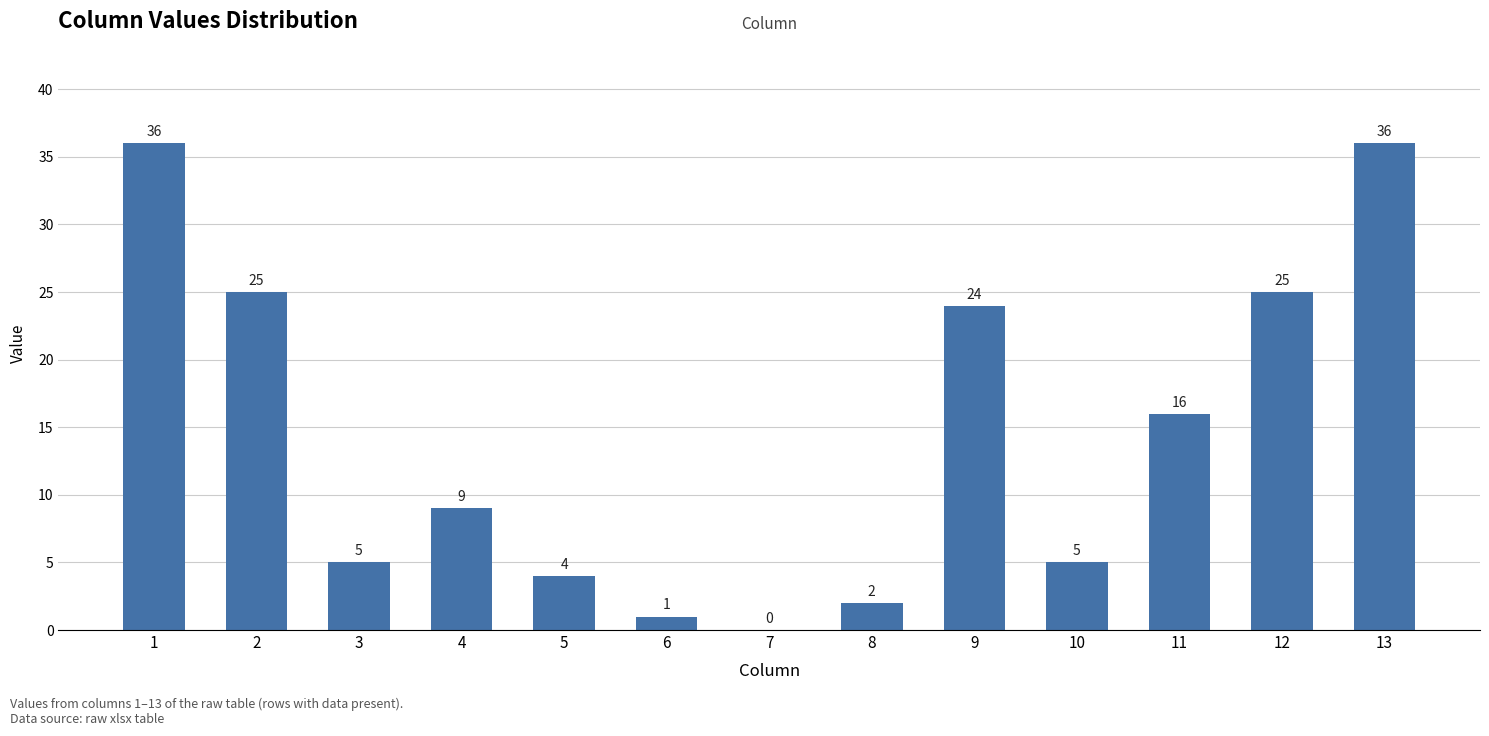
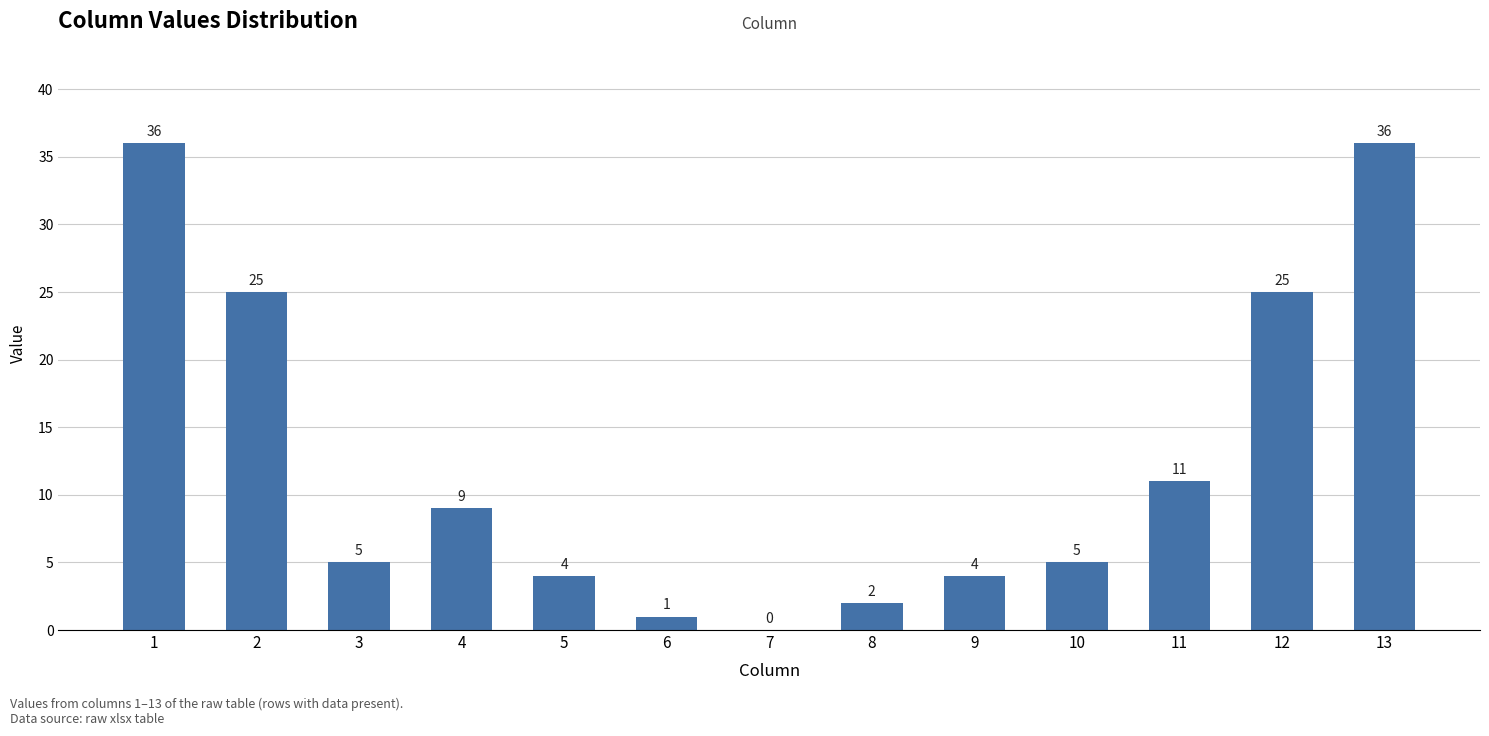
9: 24 -> 4
11: 16 -> 11
